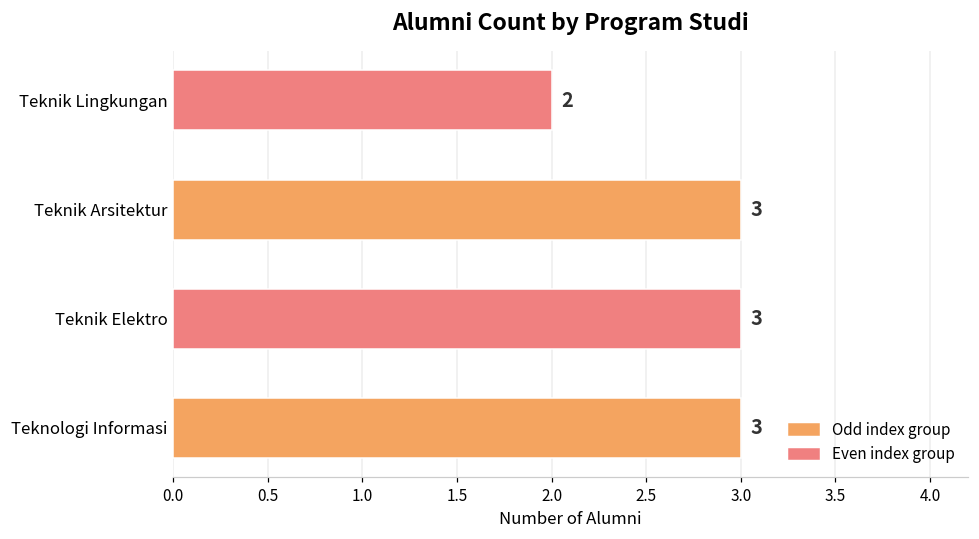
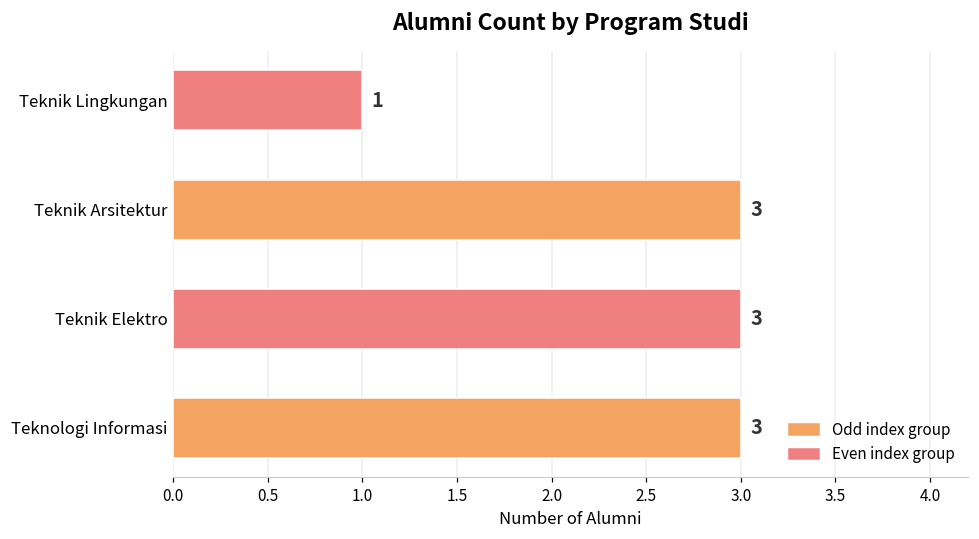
Teknik Lingkungan: 2 -> 1
